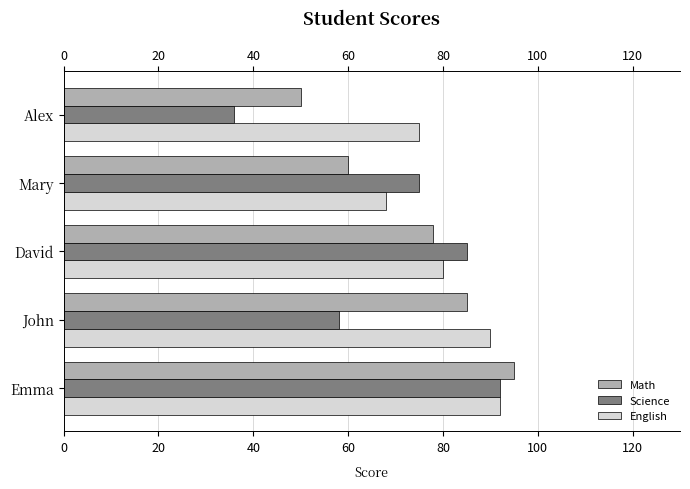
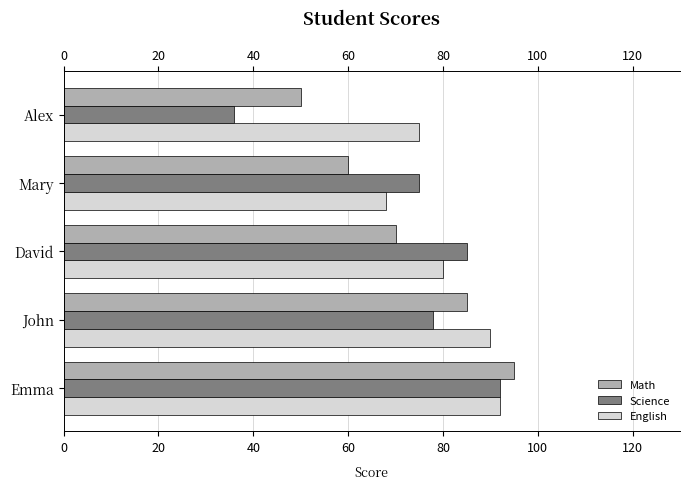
Math, David: 78 -> 70
Science, John: 58 -> 78
